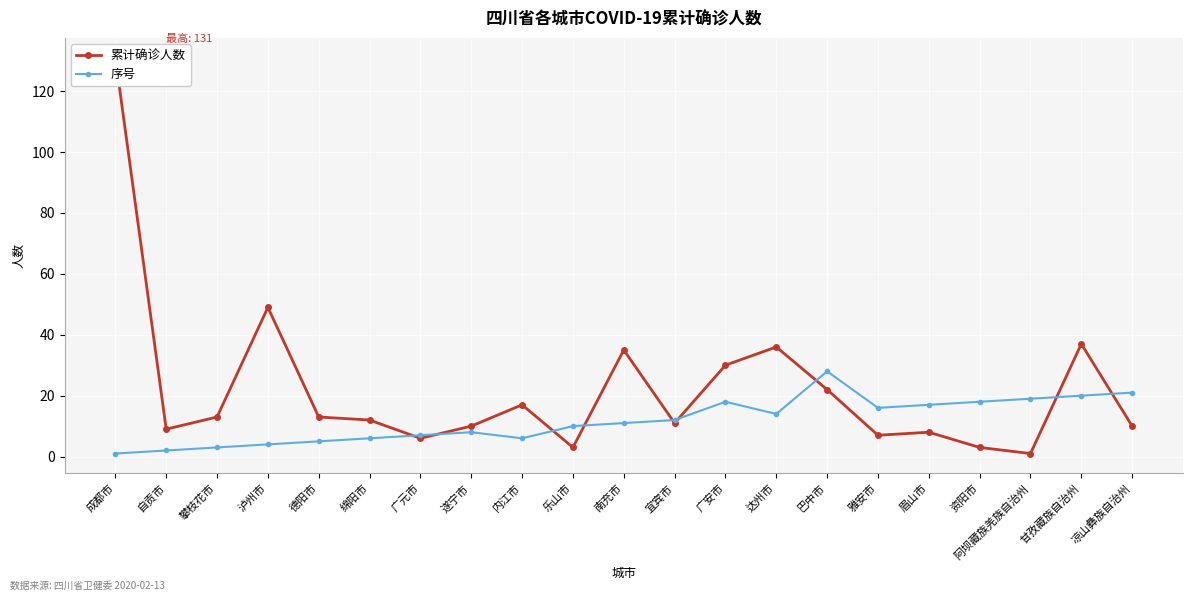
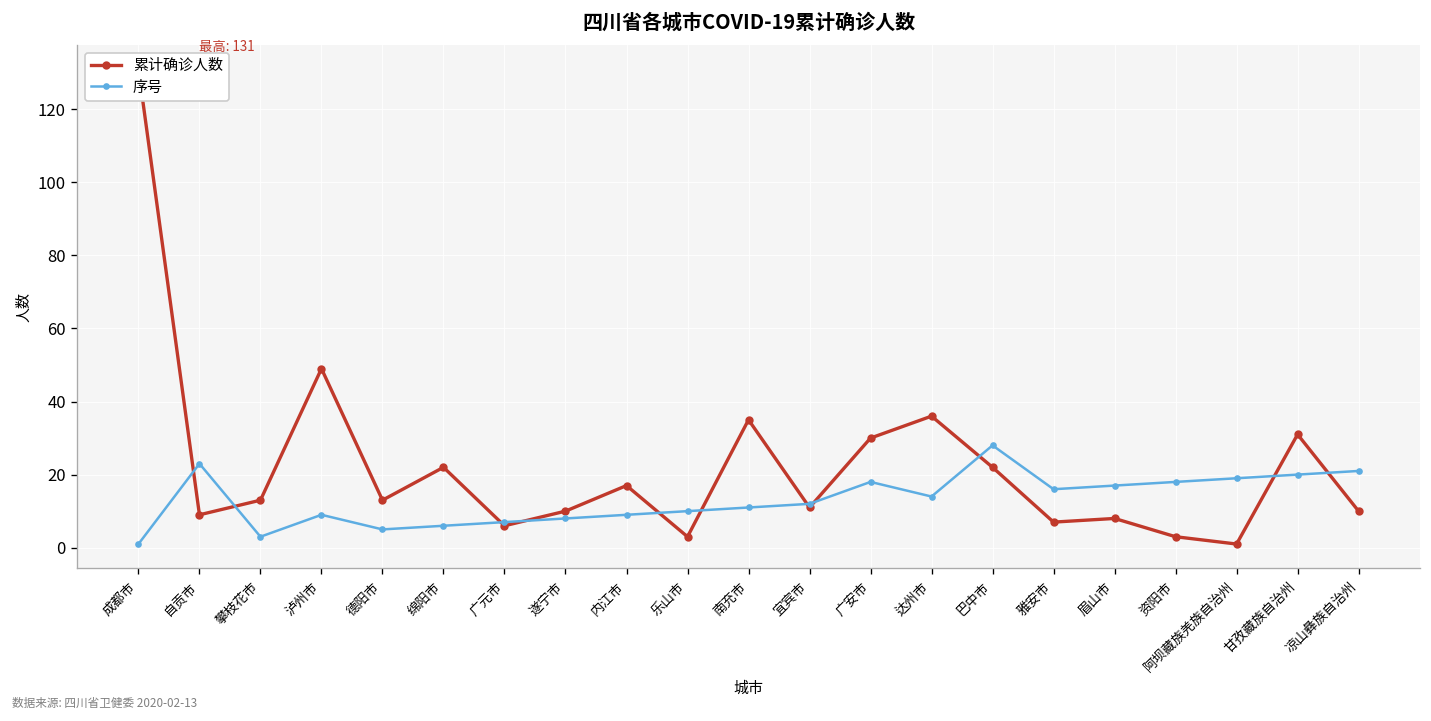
序号, 自贡市: 2 -> 23
序号, 泸州市: 4 -> 9
累计确诊人数, 绵阳市: 12 -> 22
序号, 内江市: 6 -> 9
累计确诊人数, 甘孜藏族自治州: 37 -> 31
